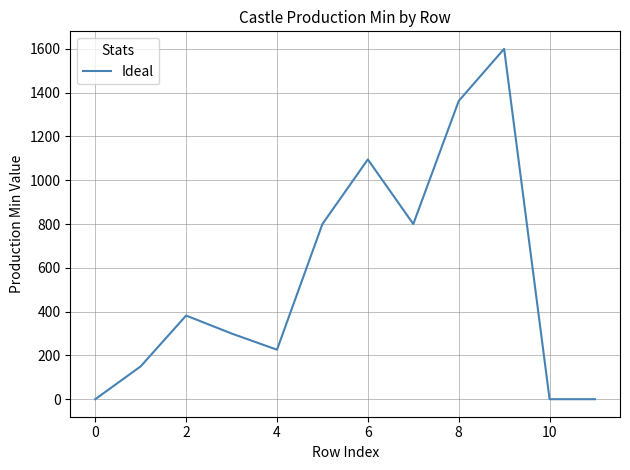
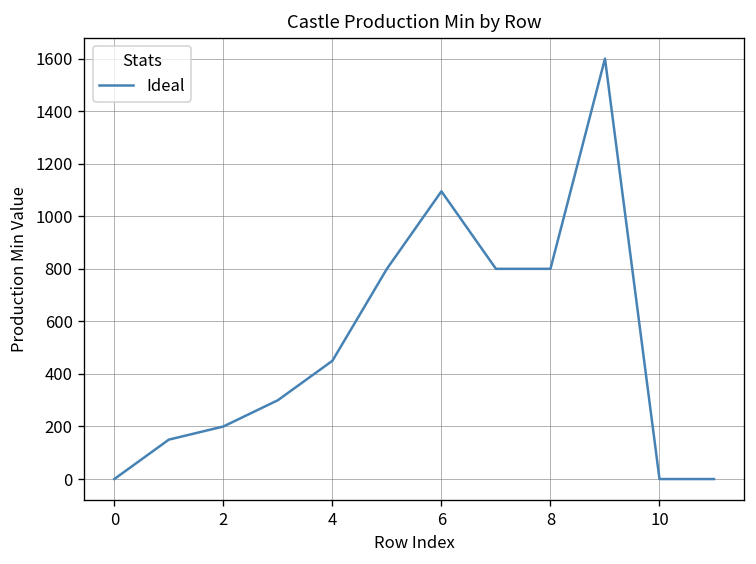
2: 380 -> 200
4: 230 -> 450
8: 1360 -> 800
